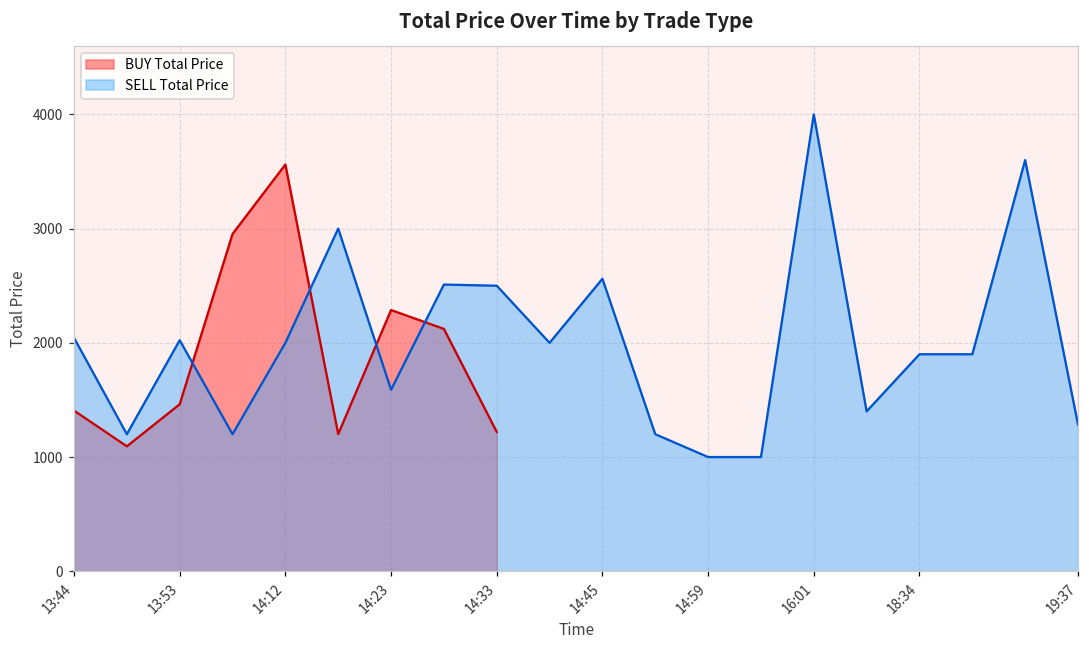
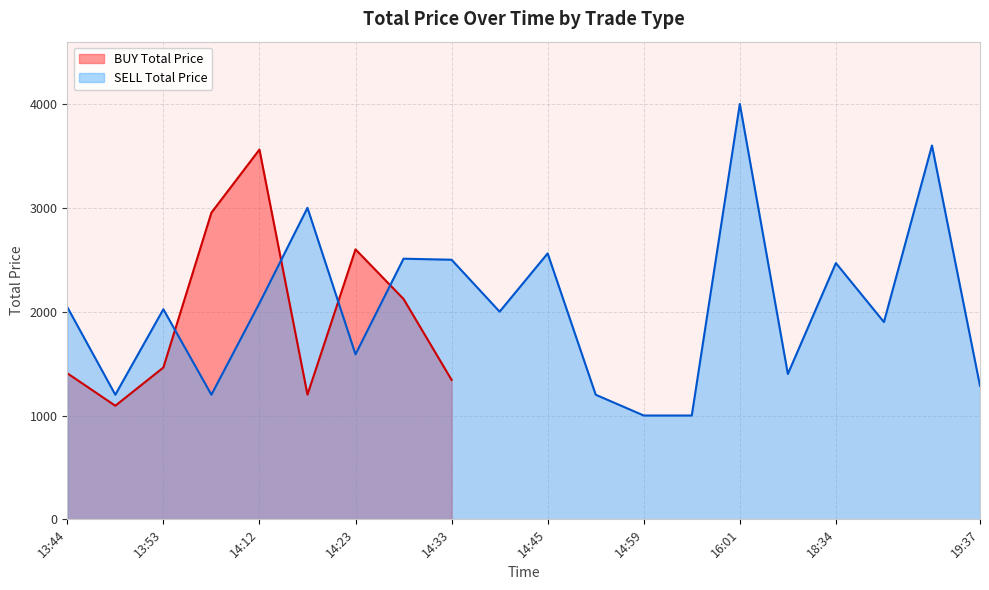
SELL Total Price, 14:12: 2000 -> 2080
BUY Total Price, 14:23: 2290 -> 2600
BUY Total Price, 14:33: 1220 -> 1340
SELL Total Price, 18:34: 1900 -> 2470
